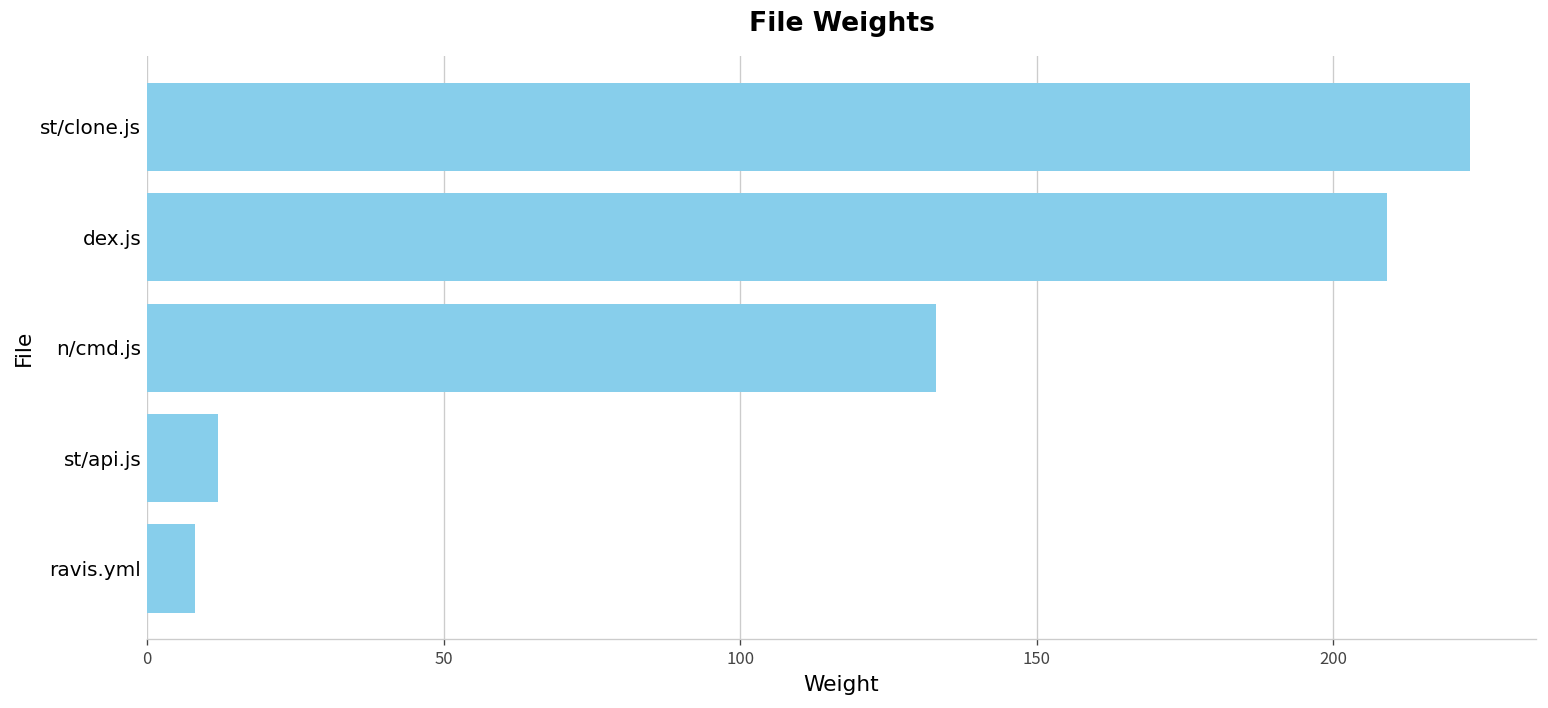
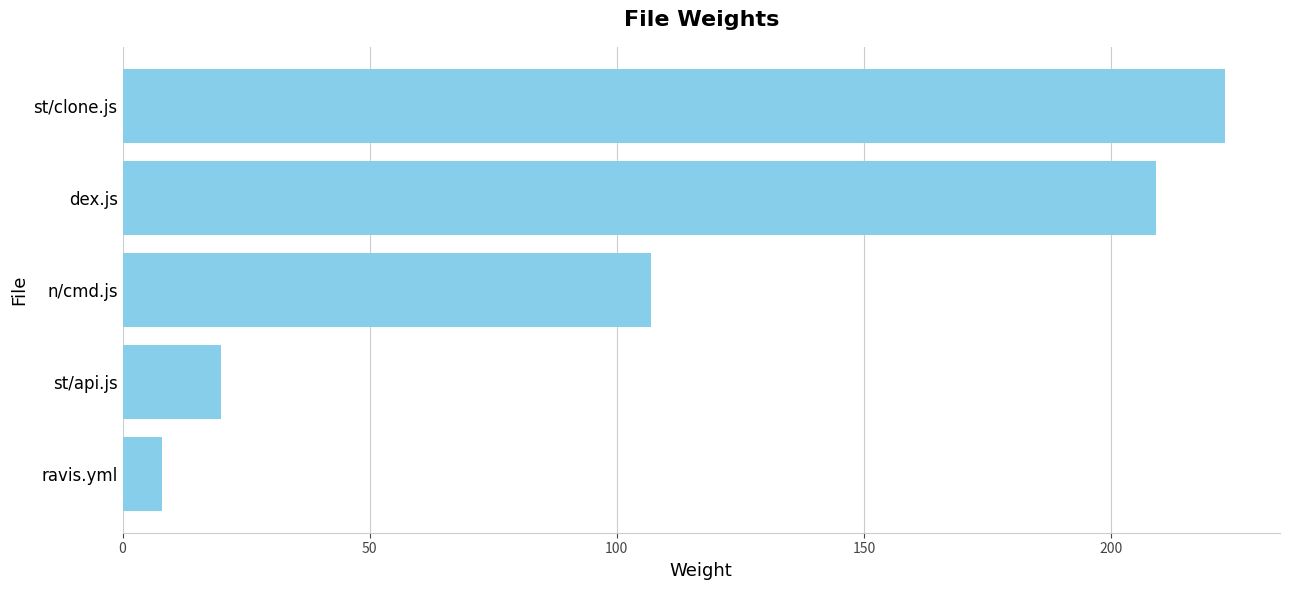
n/cmd.js: 133 -> 107
st/api.js: 12 -> 20
